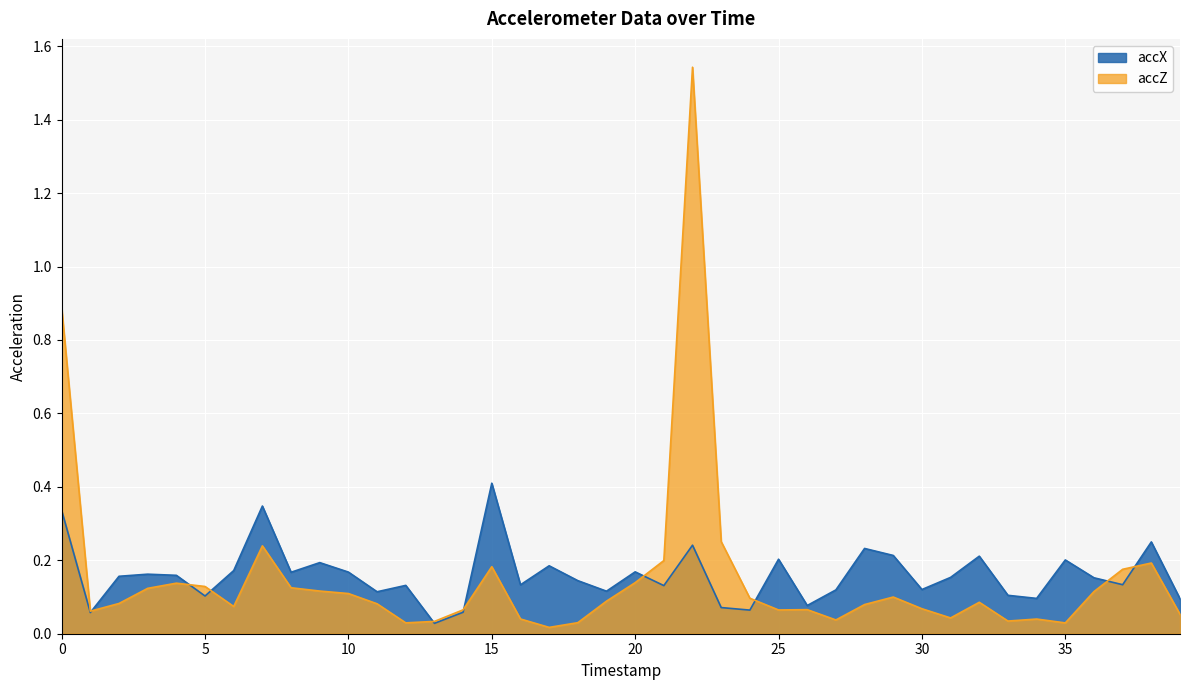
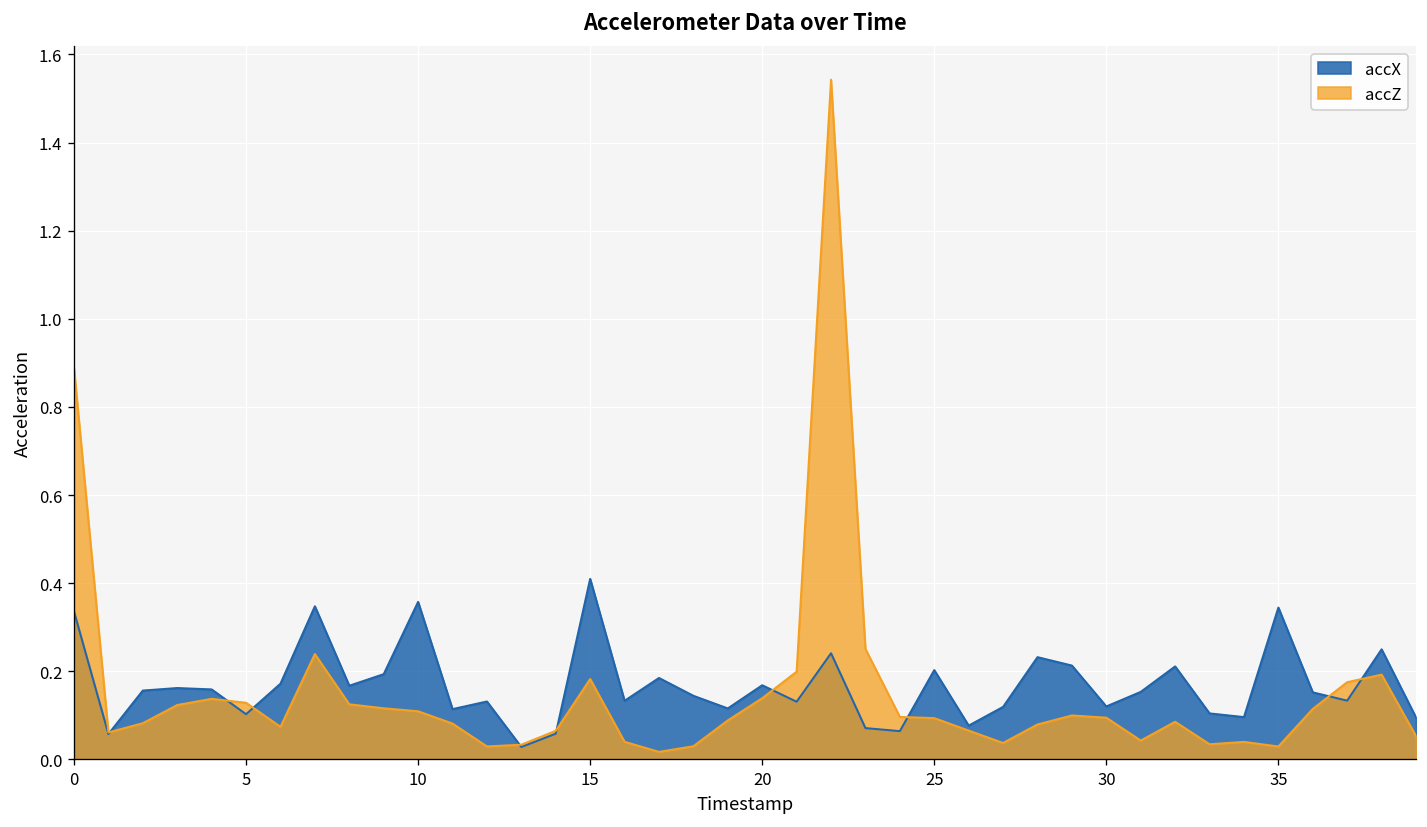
accX, 10: 0.17 -> 0.36
accZ, 25: 0.06 -> 0.09
accZ, 30: 0.07 -> 0.09
accX, 35: 0.20 -> 0.34
